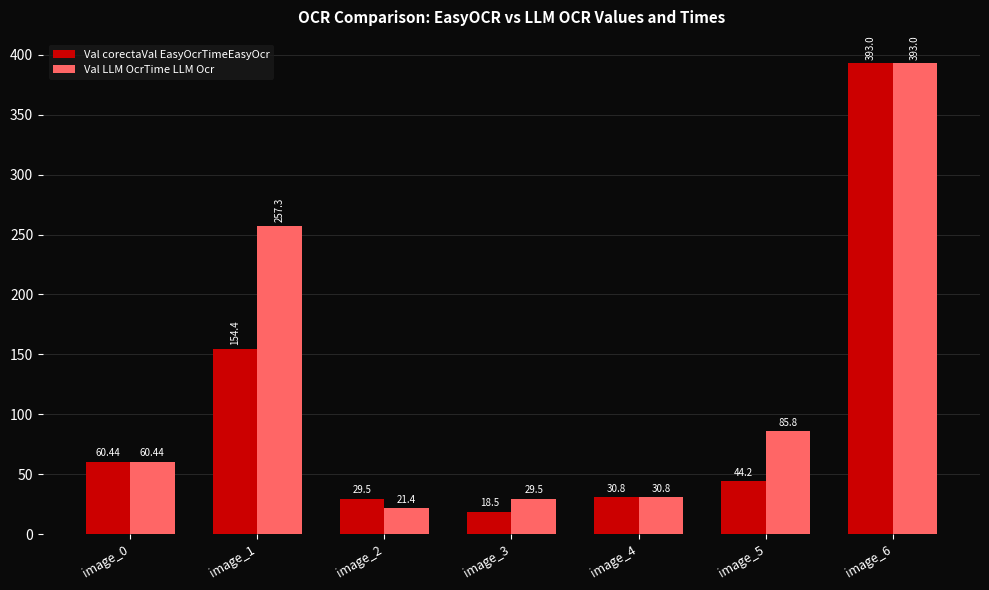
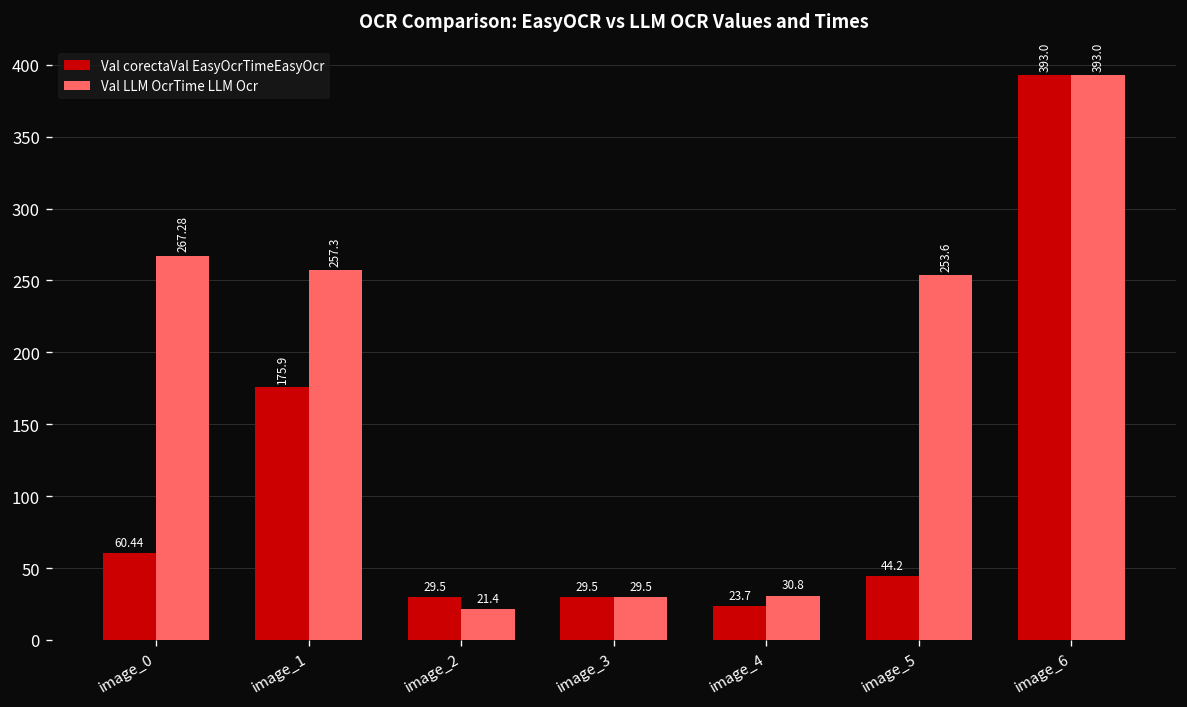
Val LLM OcrTime LLM Ocr, image_0: 60.44 -> 267.28
Val corectaVal EasyOcrTimeEasyOcr, image_1: 154.4 -> 175.9
Val corectaVal EasyOcrTimeEasyOcr, image_3: 18.5 -> 29.5
Val corectaVal EasyOcrTimeEasyOcr, image_4: 30.8 -> 23.7
Val LLM OcrTime LLM Ocr, image_5: 85.8 -> 253.6
